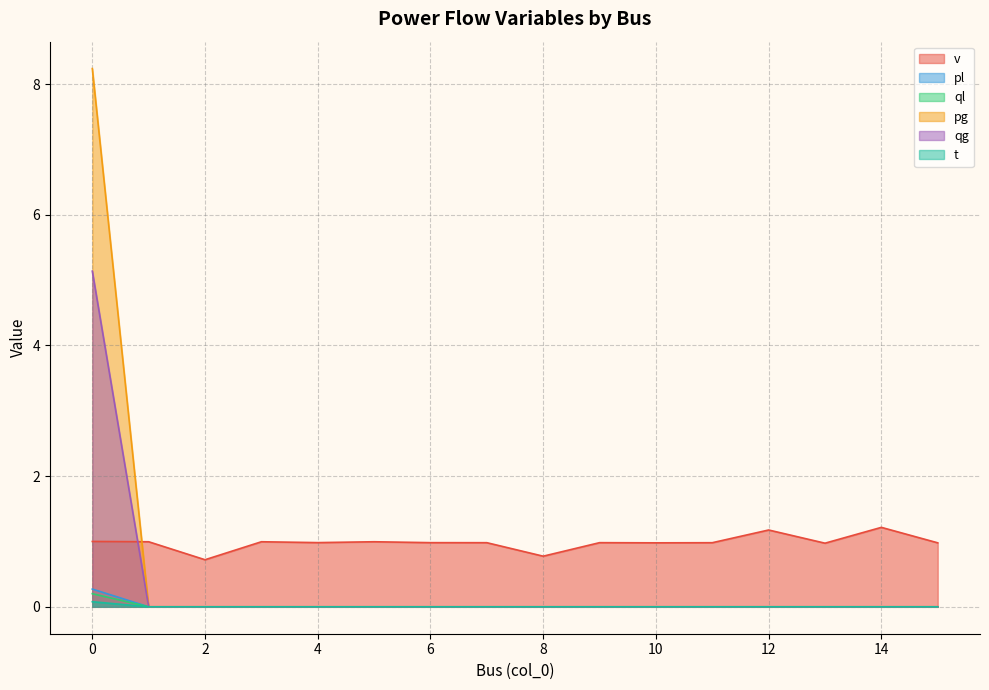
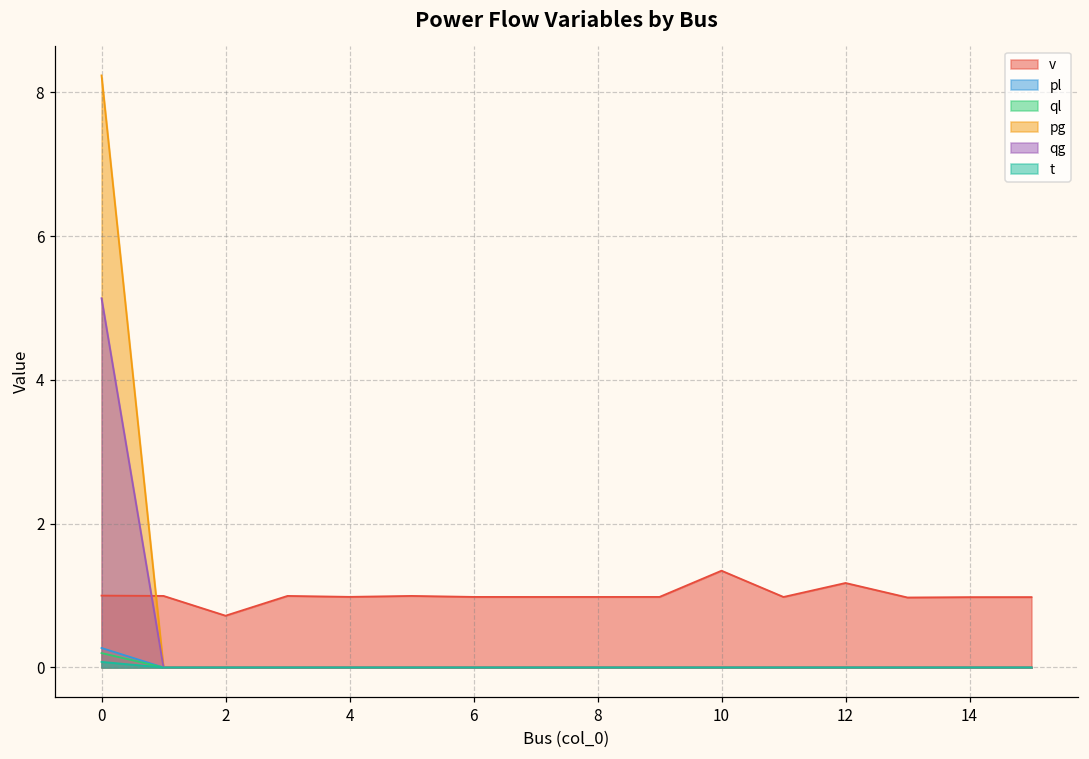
v, 8: 0.8 -> 1.0
v, 10: 1.0 -> 1.3
v, 14: 1.2 -> 1.0
